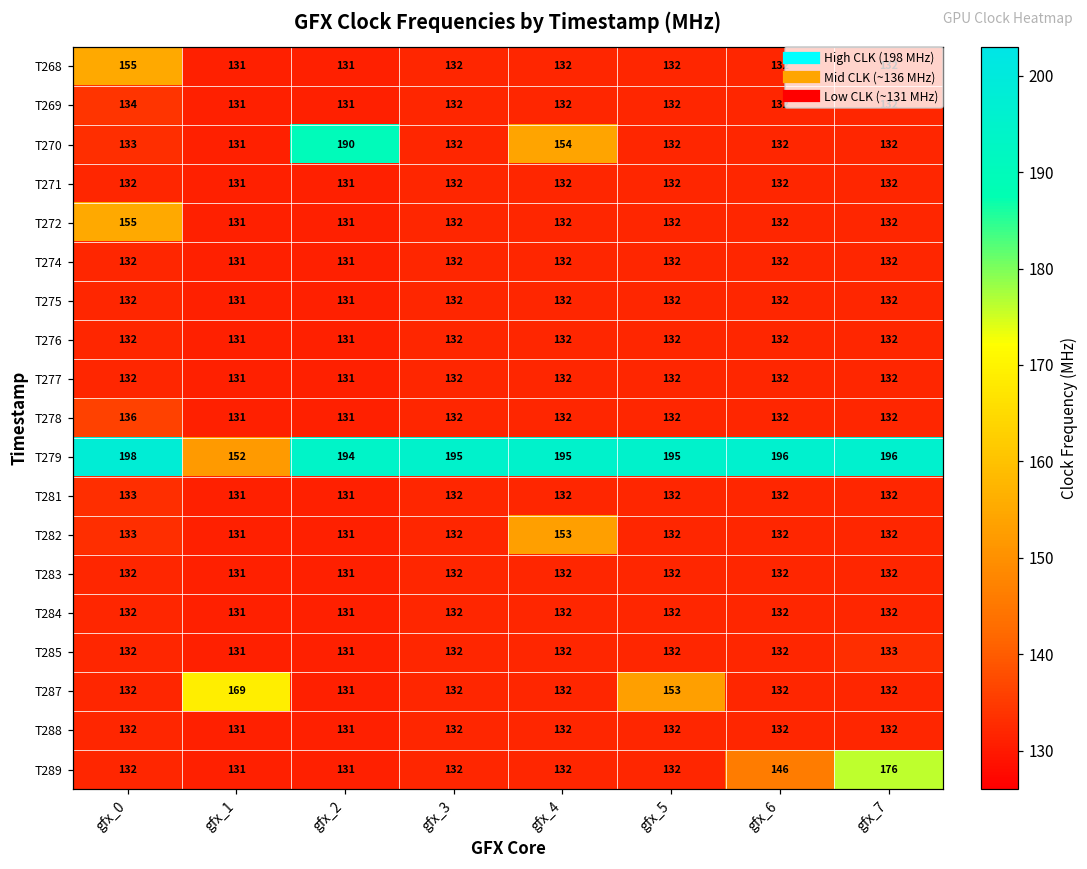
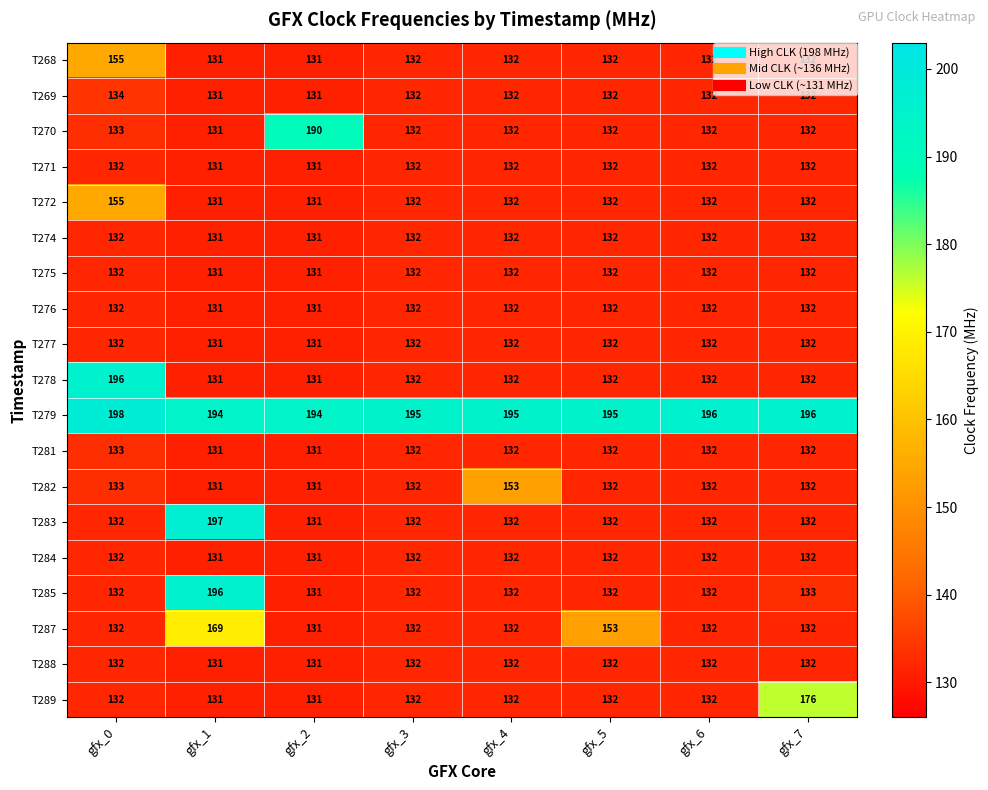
T270, gfx_4: 154 -> 132
T278, gfx_0: 136 -> 196
T279, gfx_1: 152 -> 194
T283, gfx_1: 131 -> 197
T285, gfx_1: 131 -> 196
T289, gfx_6: 146 -> 132
